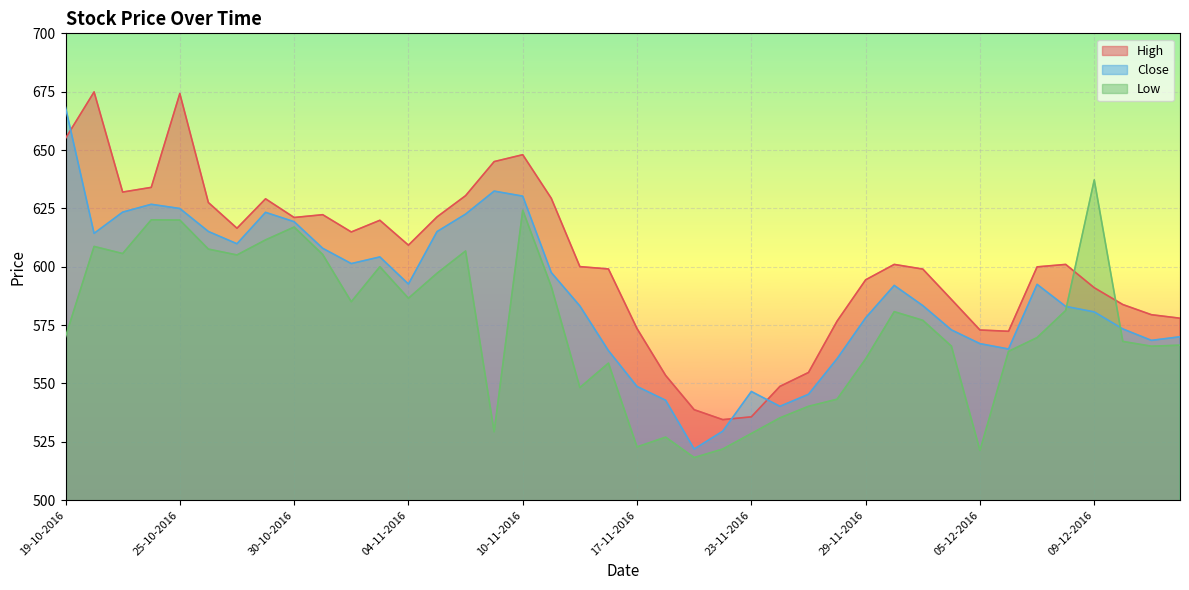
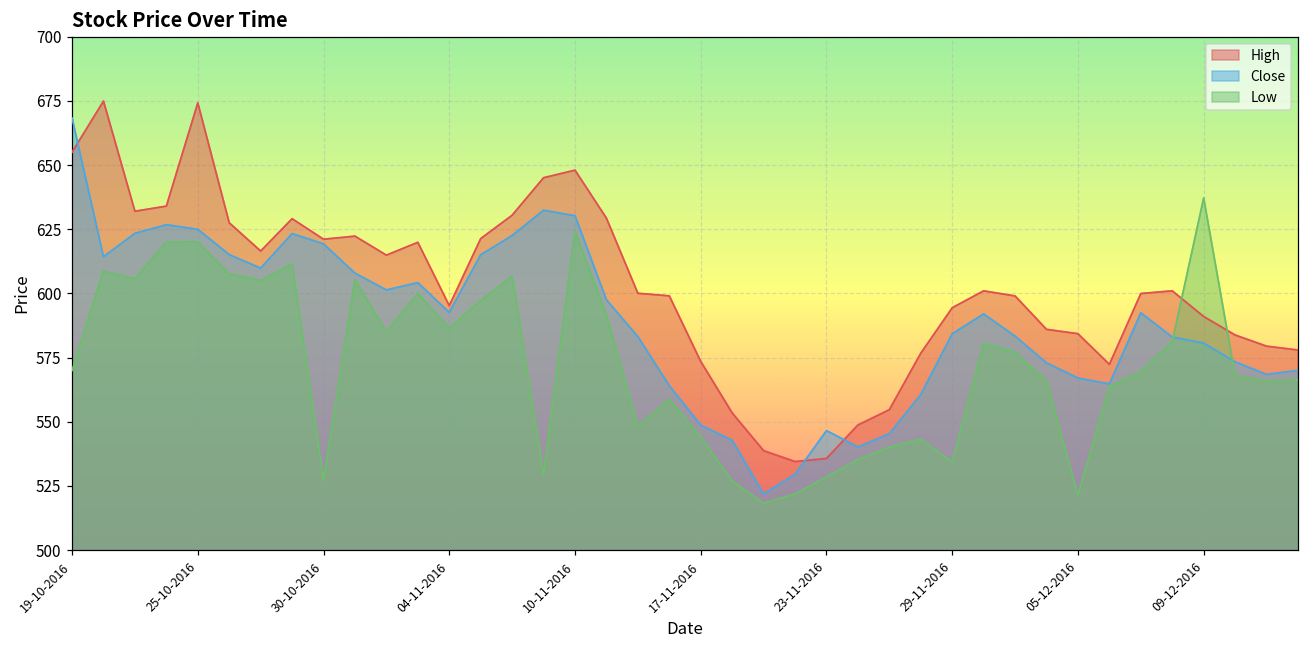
Low, 30-10-2016: 617 -> 527
High, 04-11-2016: 609 -> 595
Low, 17-11-2016: 523 -> 544
Close, 29-11-2016: 578 -> 584
Low, 29-11-2016: 561 -> 534
High, 05-12-2016: 573 -> 584
